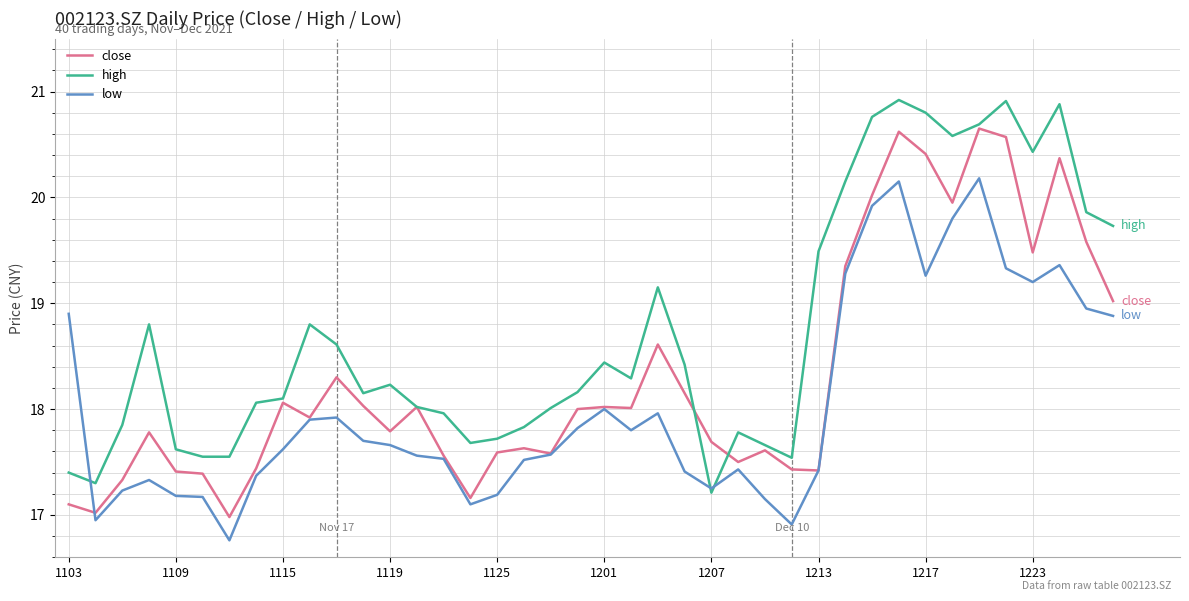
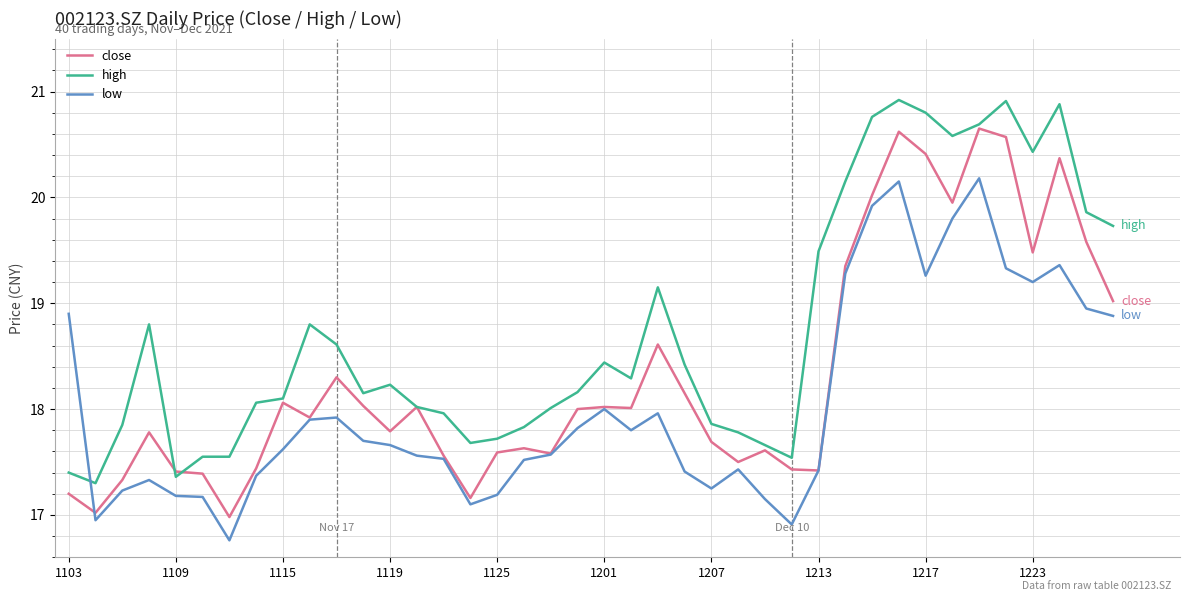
close, 1103: 17.1 -> 17.2
high, 1109: 17.62 -> 17.36
high, 1207: 17.21 -> 17.86
